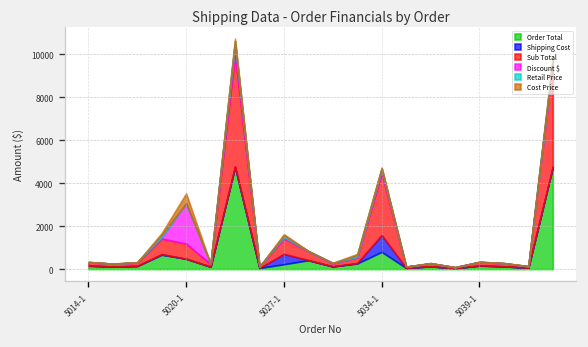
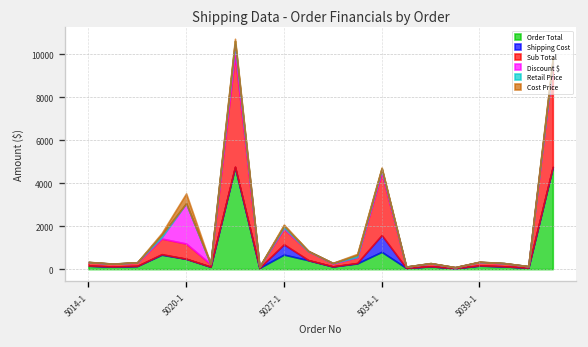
Order Total, 5027-1: 200 -> 700
